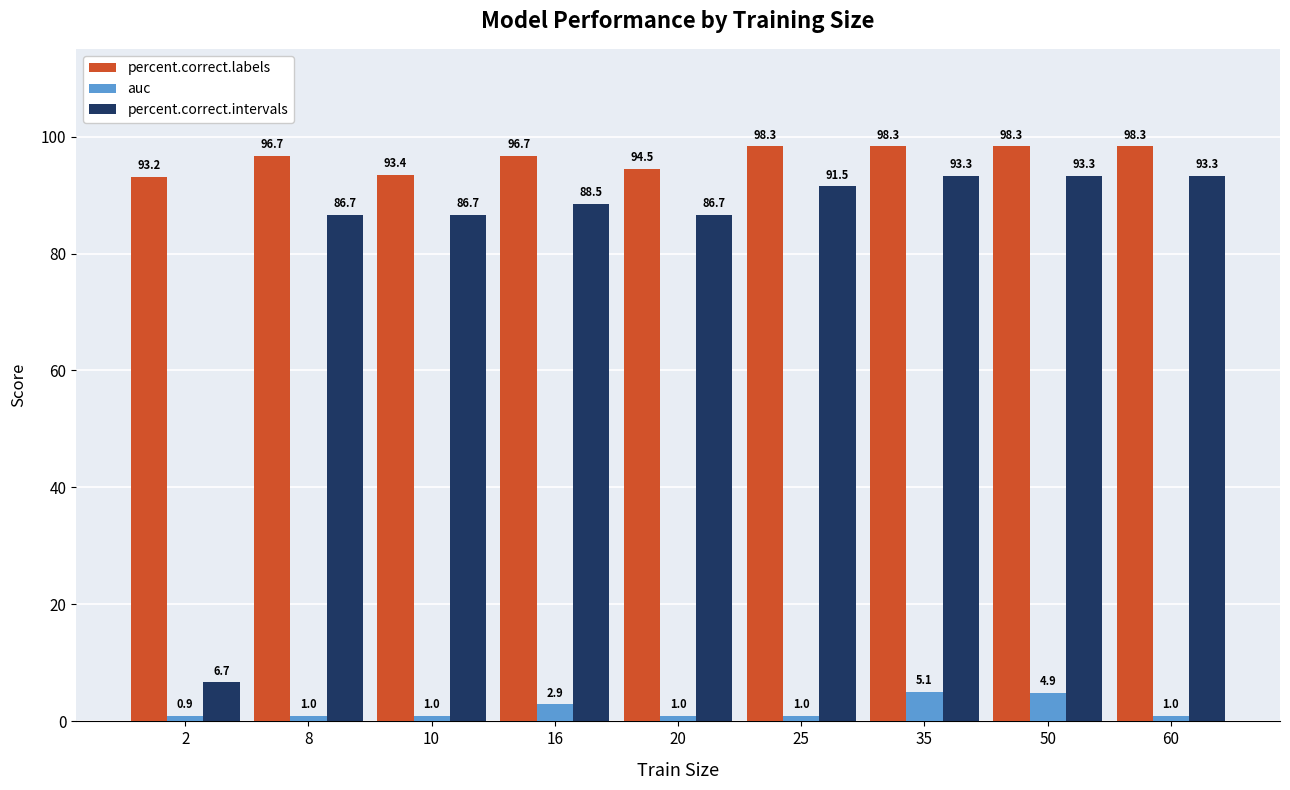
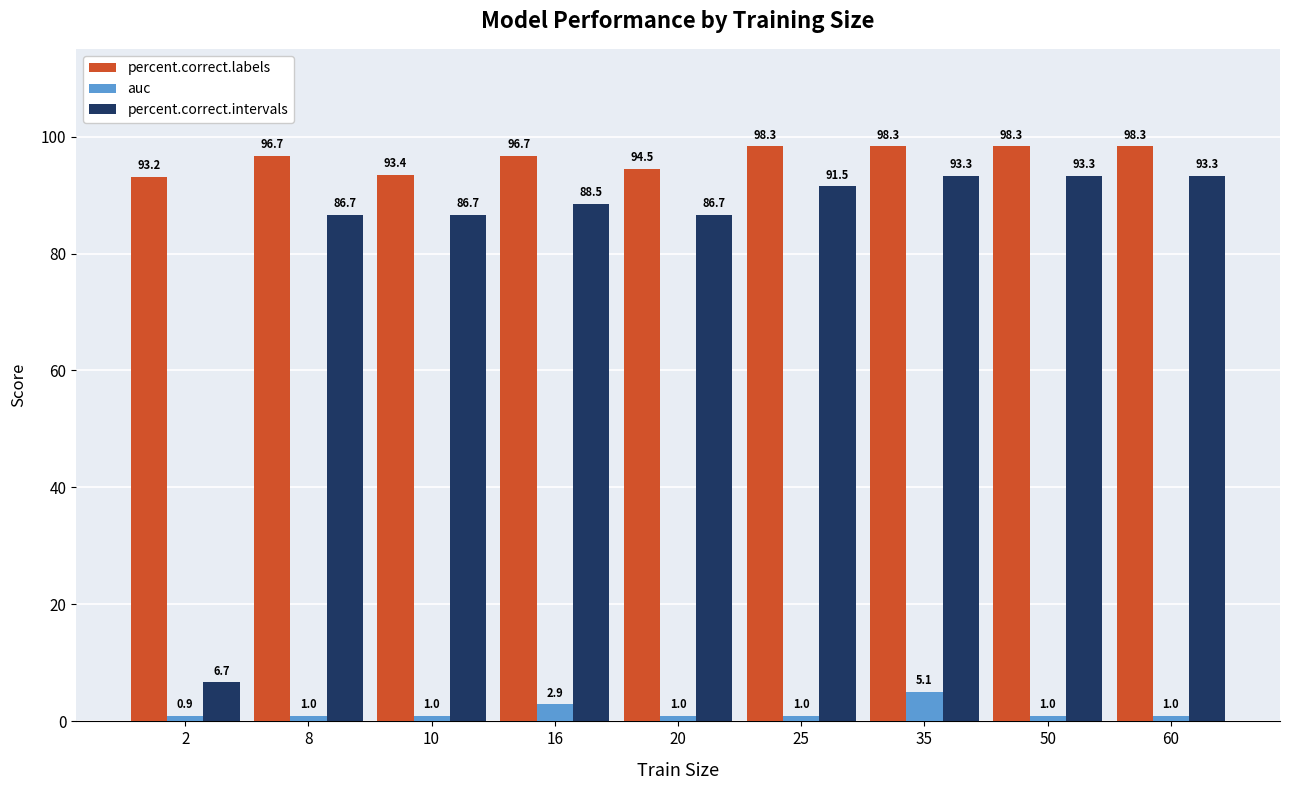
auc, 50: 4.9 -> 1.0
